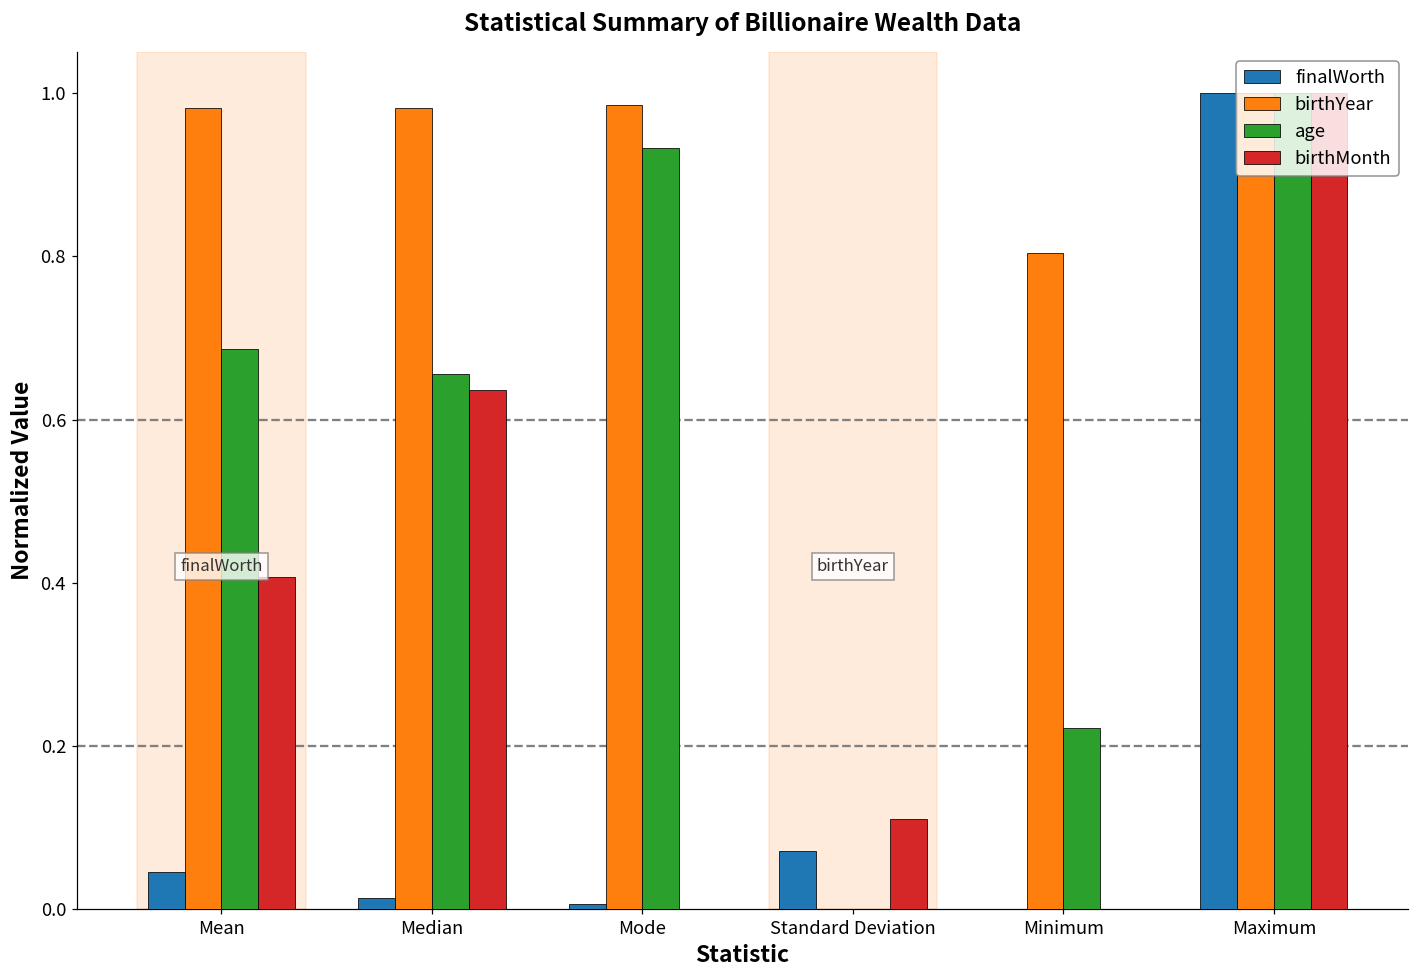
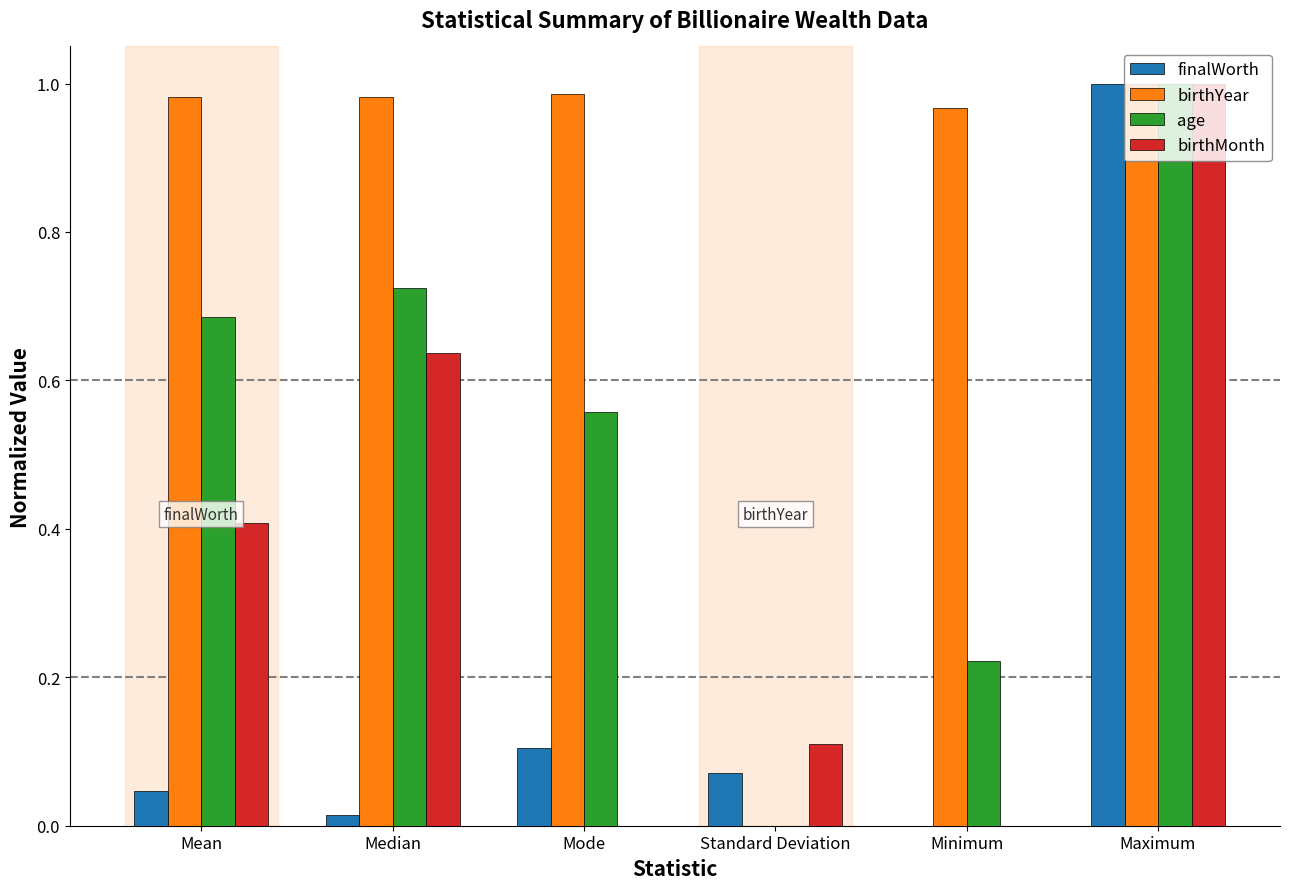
age, Median: 0.66 -> 0.72
finalWorth, Mode: 0.01 -> 0.10
age, Mode: 0.93 -> 0.56
birthYear, Minimum: 0.80 -> 0.97
